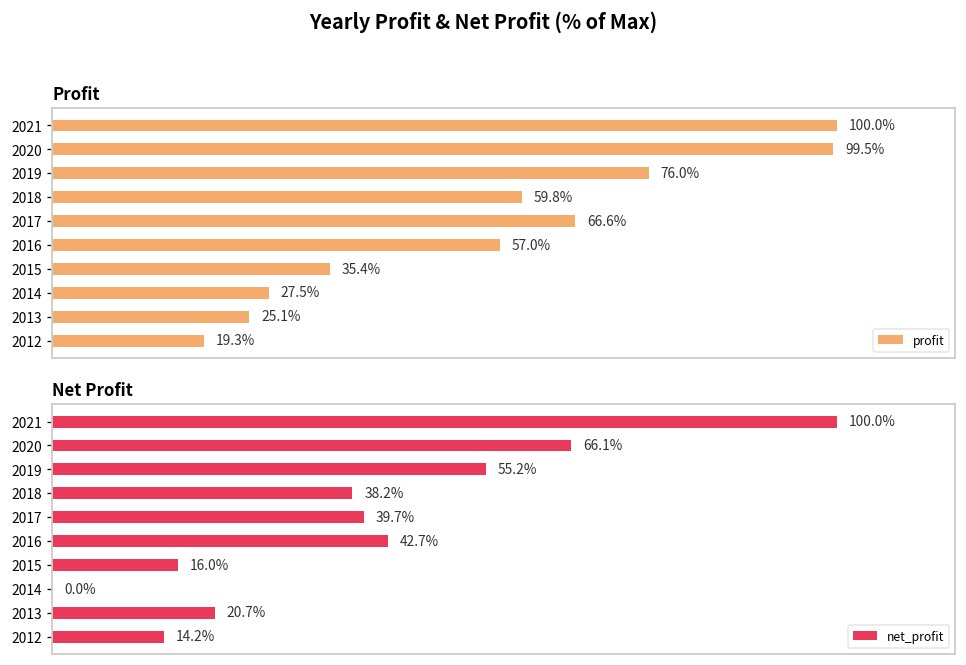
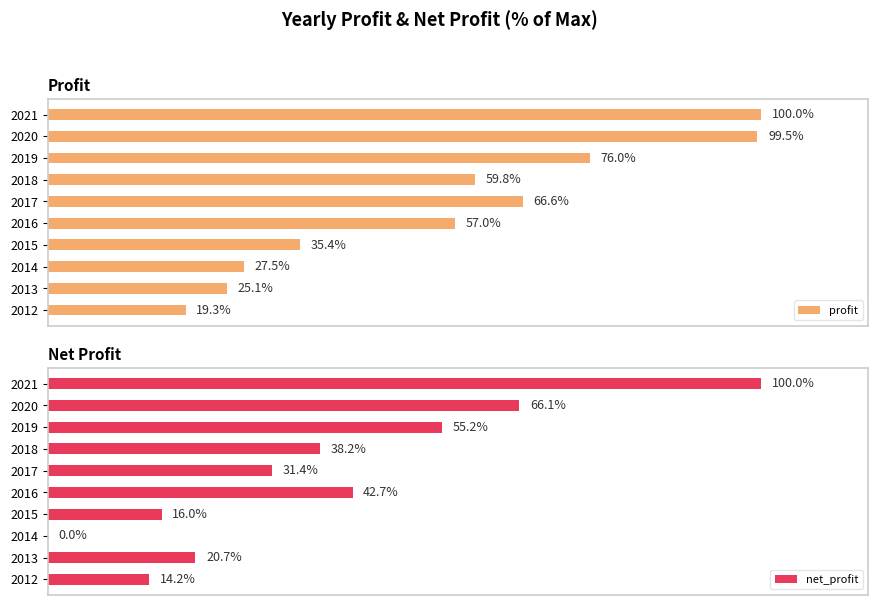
Net Profit, 2017: 39.7% -> 31.4%
